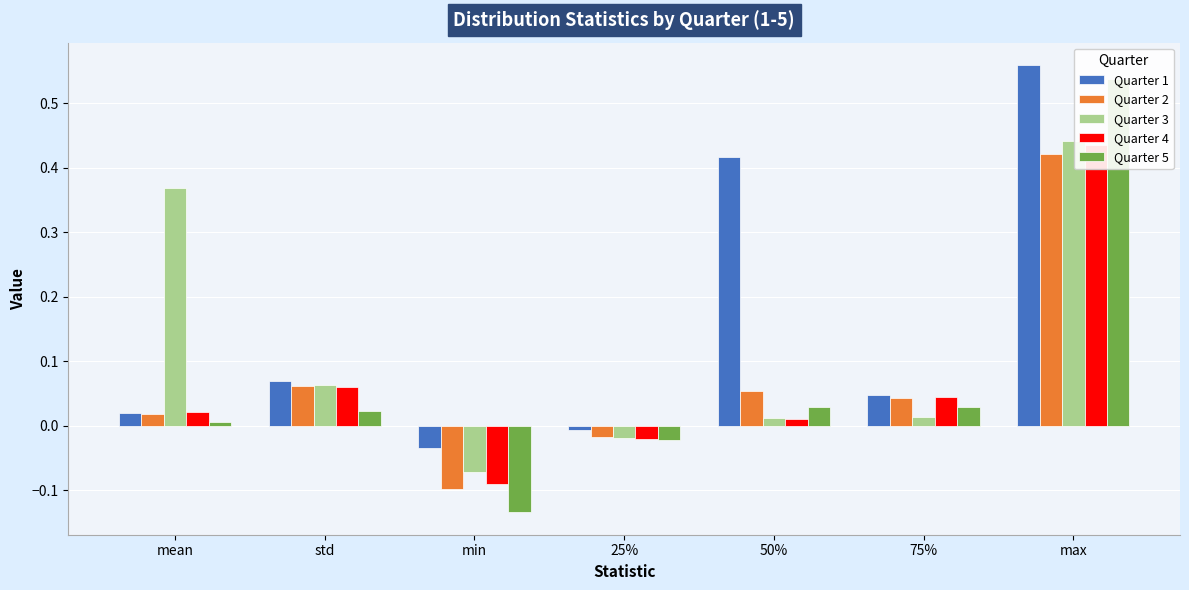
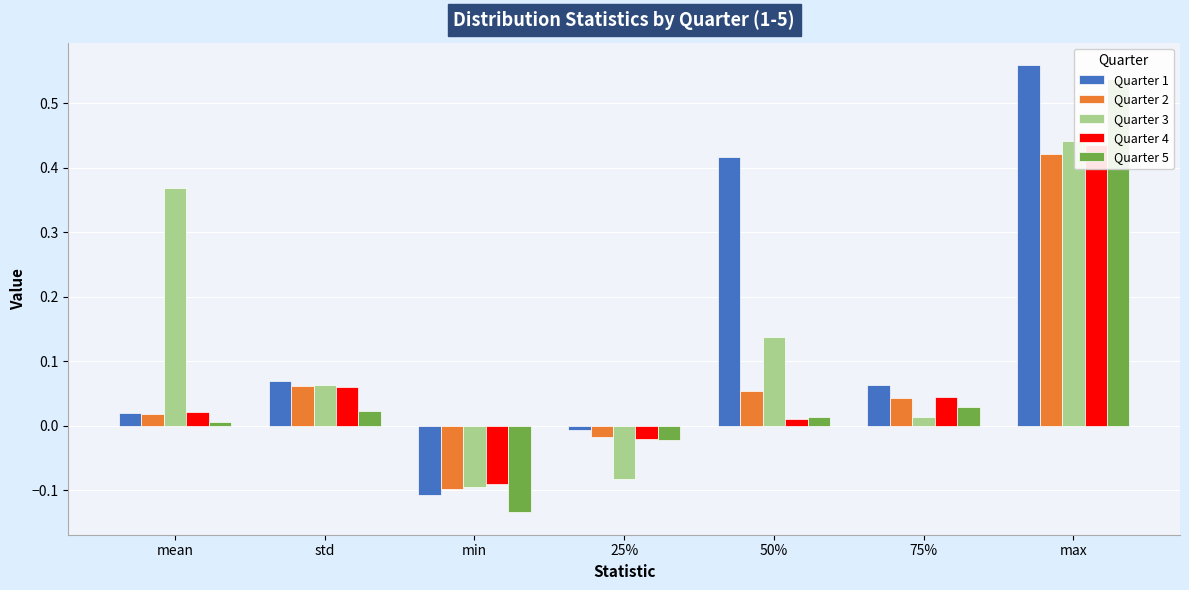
Quarter 1, min: -0.04 -> -0.11
Quarter 3, min: -0.07 -> -0.09
Quarter 3, 25%: -0.02 -> -0.08
Quarter 3, 50%: 0.01 -> 0.14
Quarter 5, 50%: 0.03 -> 0.01
Quarter 1, 75%: 0.05 -> 0.06
